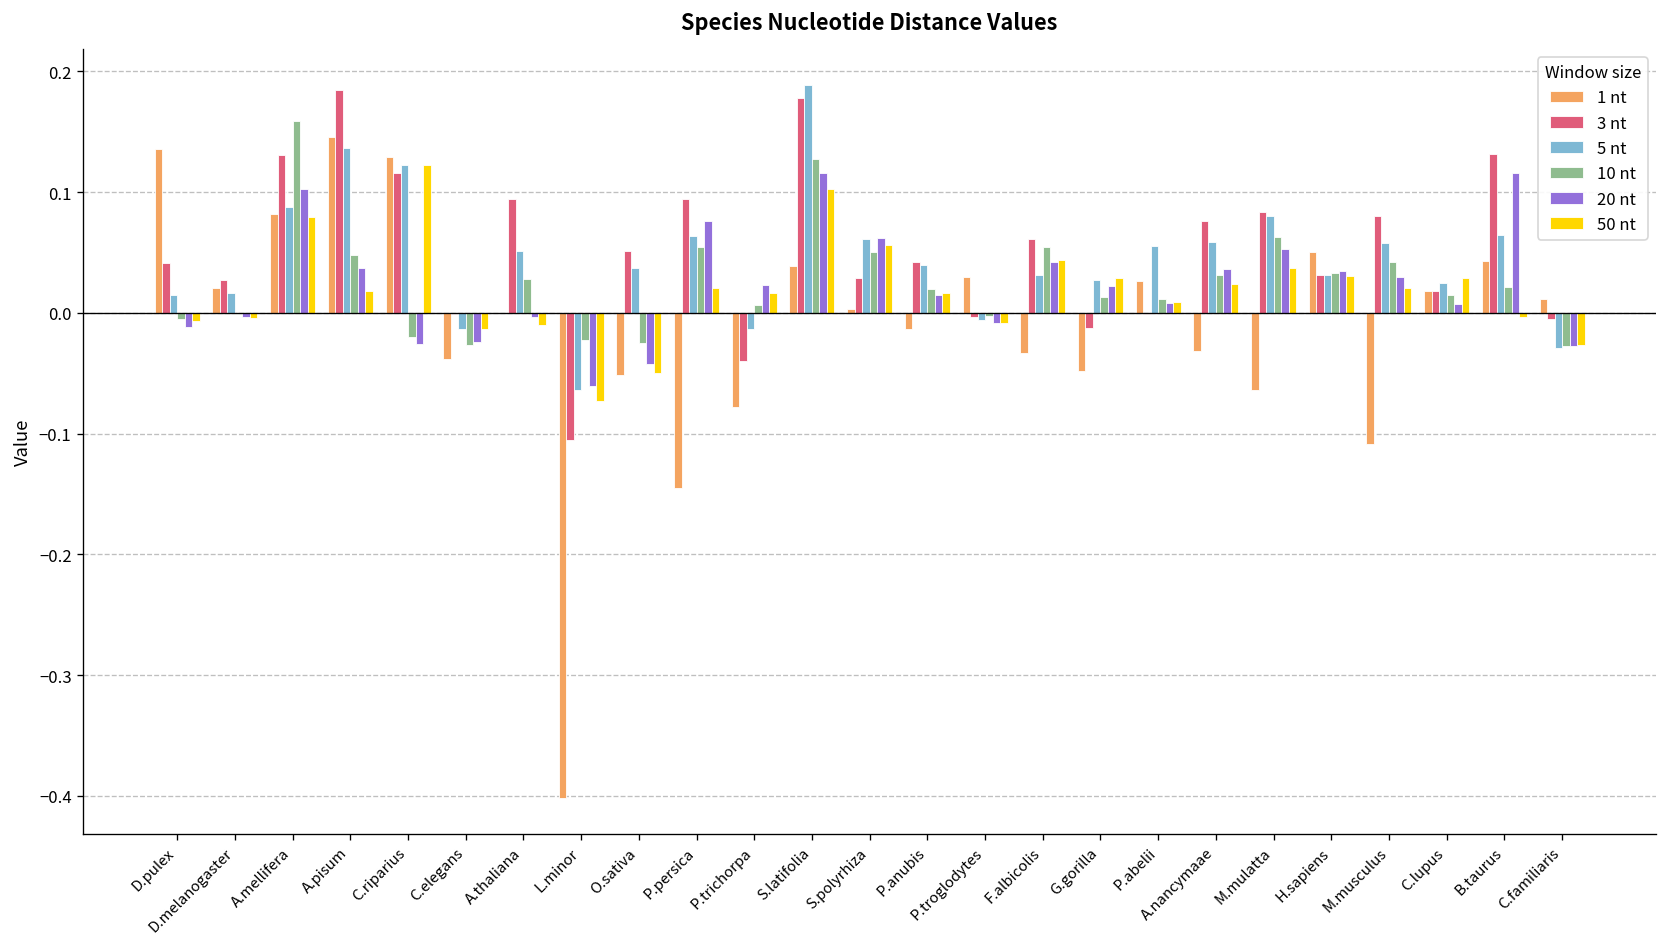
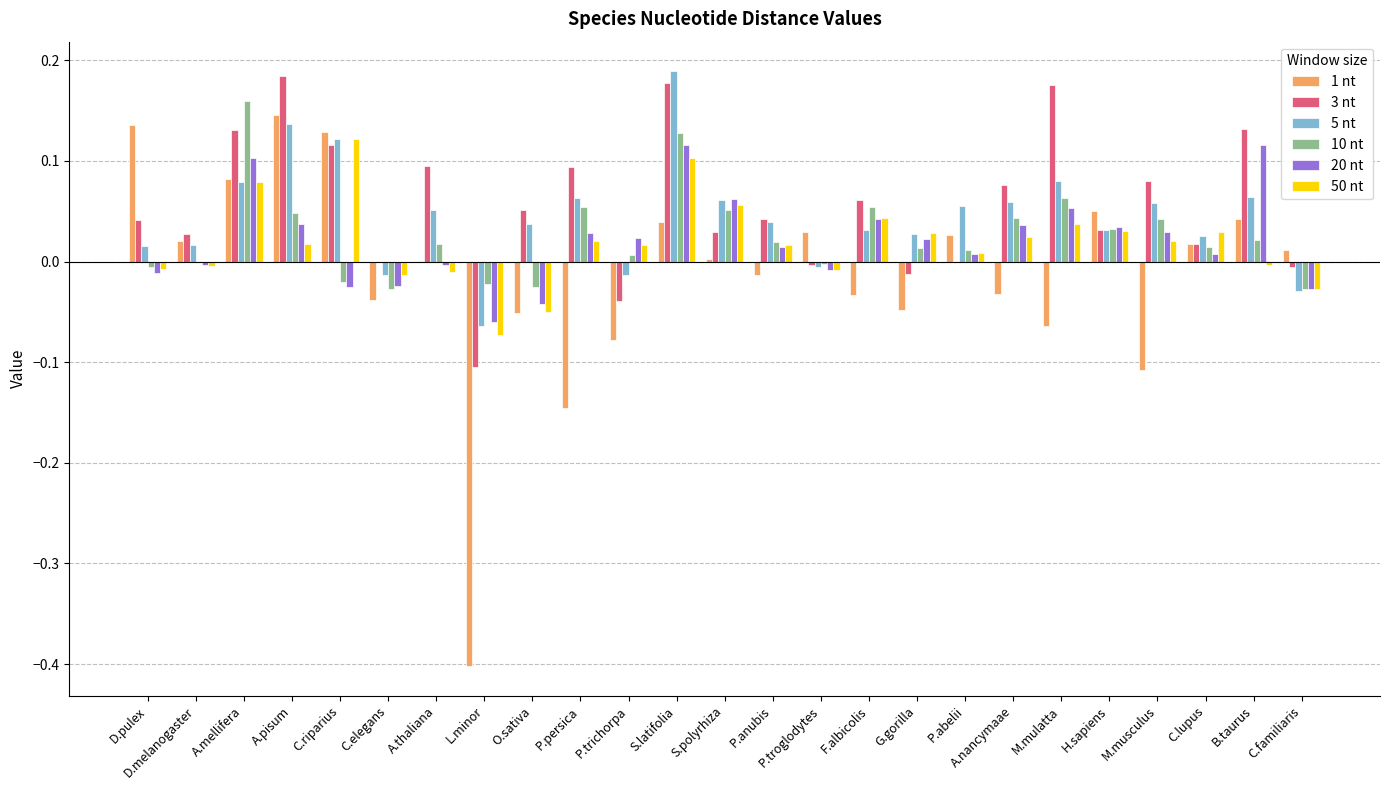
5 nt, A.mellifera: 0.088 -> 0.079
10 nt, A.thaliana: 0.028 -> 0.017
20 nt, P.persica: 0.076 -> 0.028
10 nt, A.nancymaae: 0.032 -> 0.043
3 nt, M.mulatta: 0.084 -> 0.176
